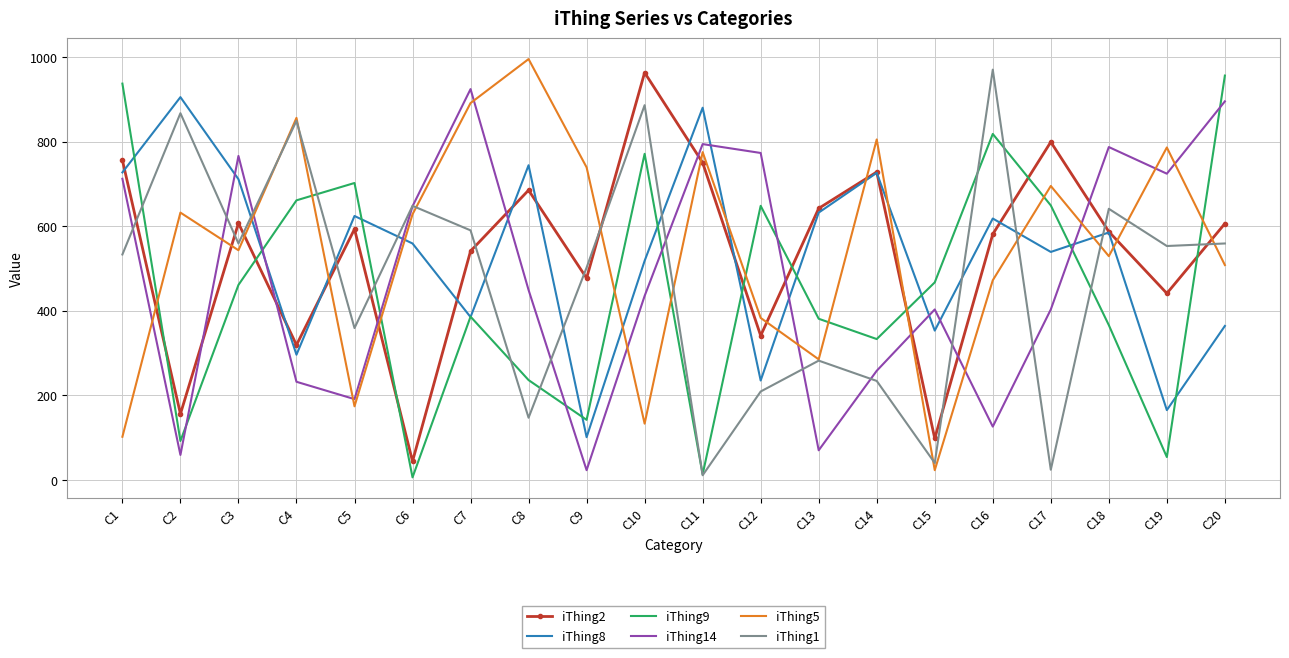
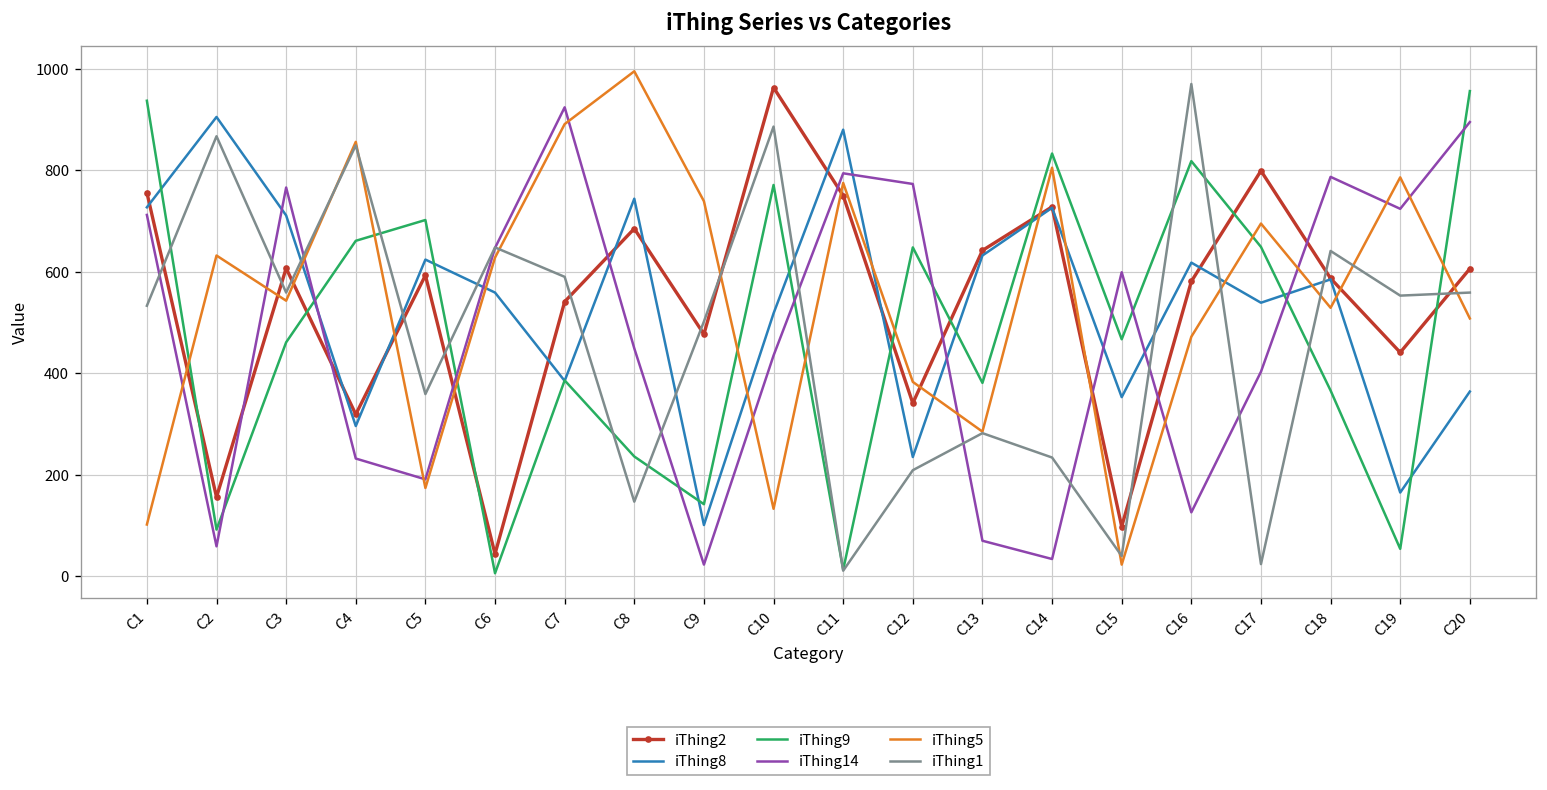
iThing9, C14: 330 -> 830
iThing14, C14: 260 -> 30
iThing14, C15: 400 -> 600
